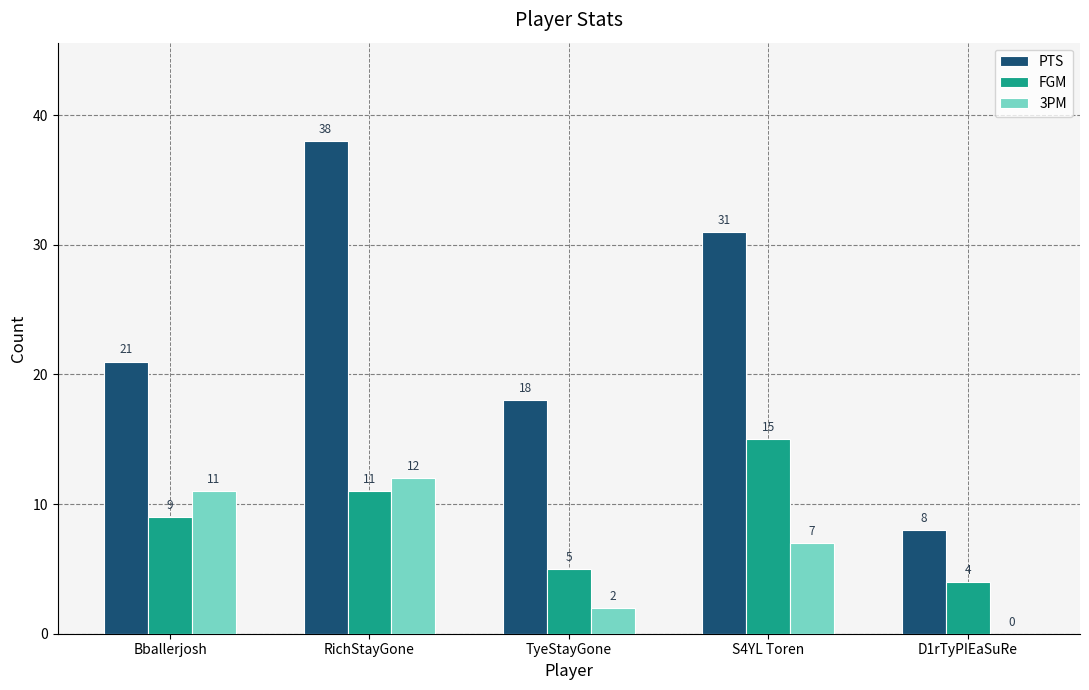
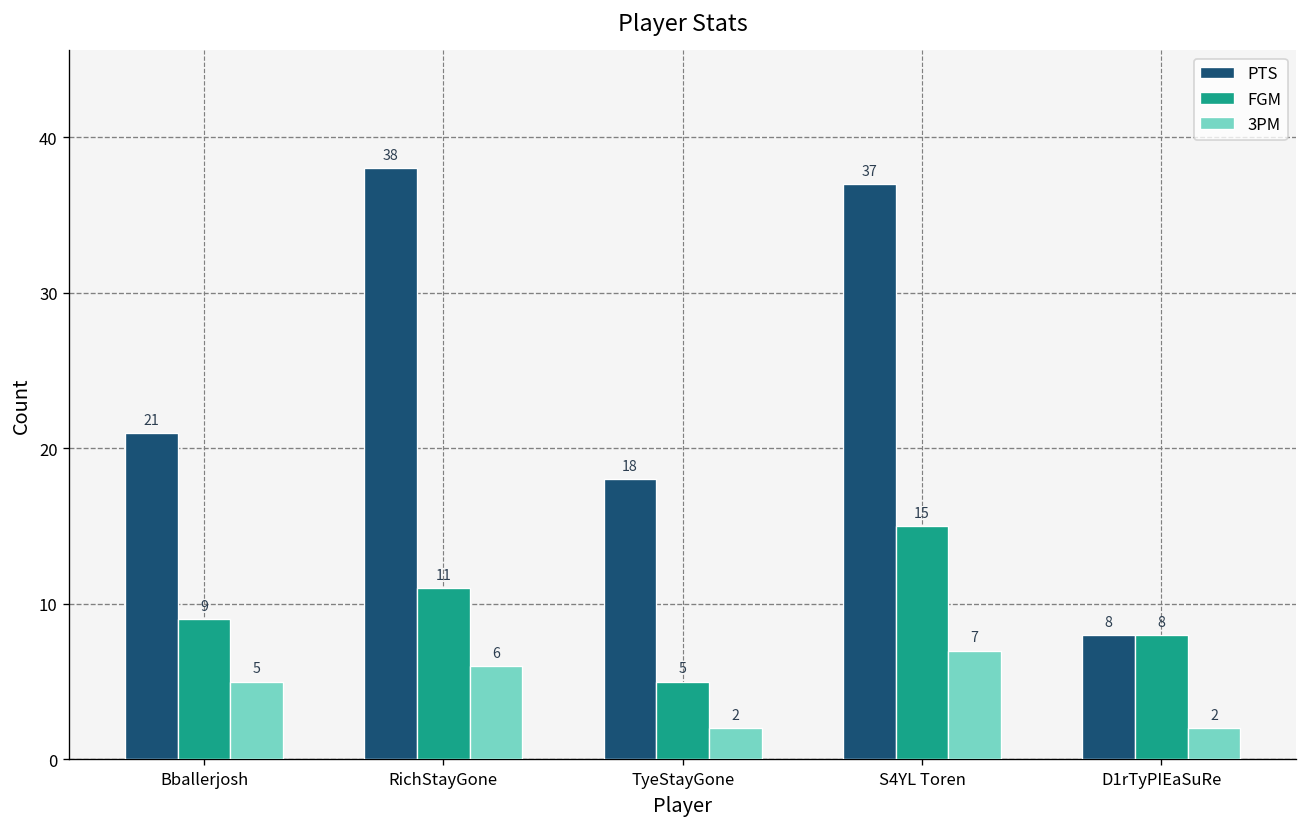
3PM, Bballerjosh: 11 -> 5
3PM, RichStayGone: 12 -> 6
PTS, S4YL Toren: 31 -> 37
FGM, D1rTyPIEaSuRe: 4 -> 8
3PM, D1rTyPIEaSuRe: 0 -> 2
